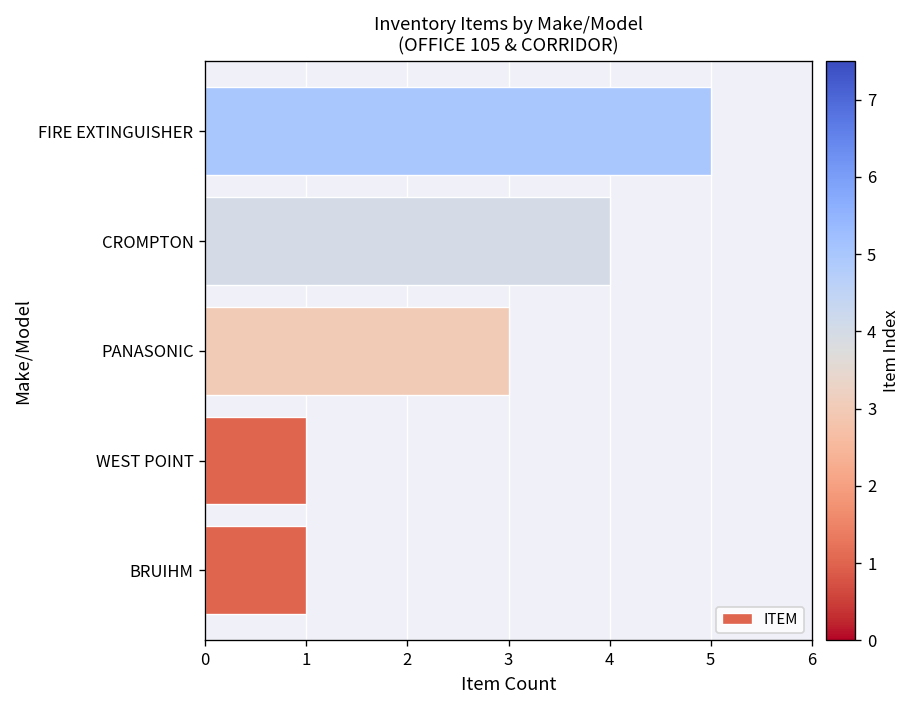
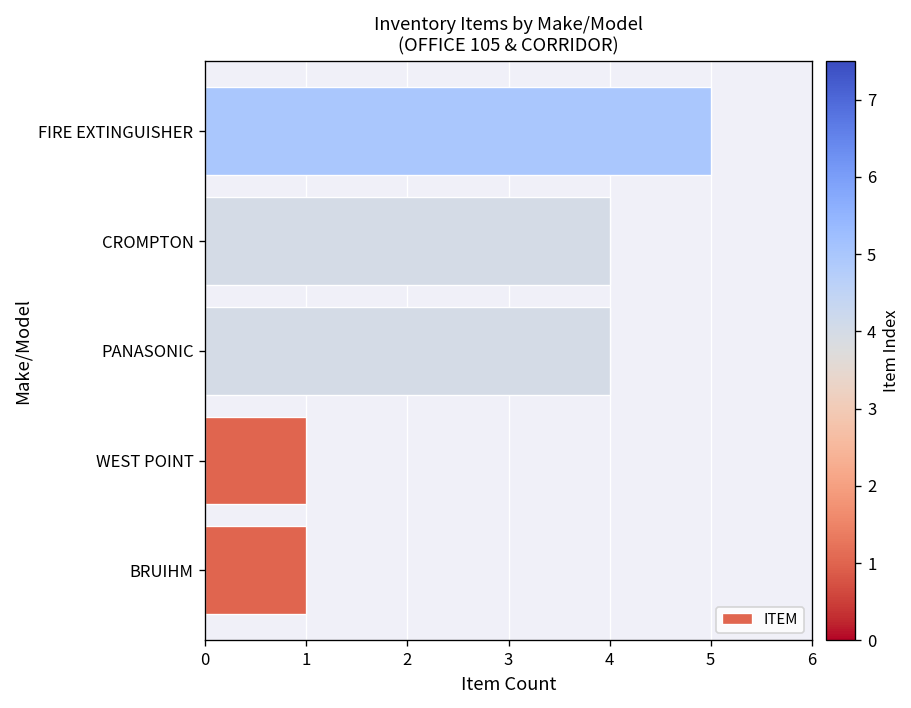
PANASONIC: 3 -> 4
